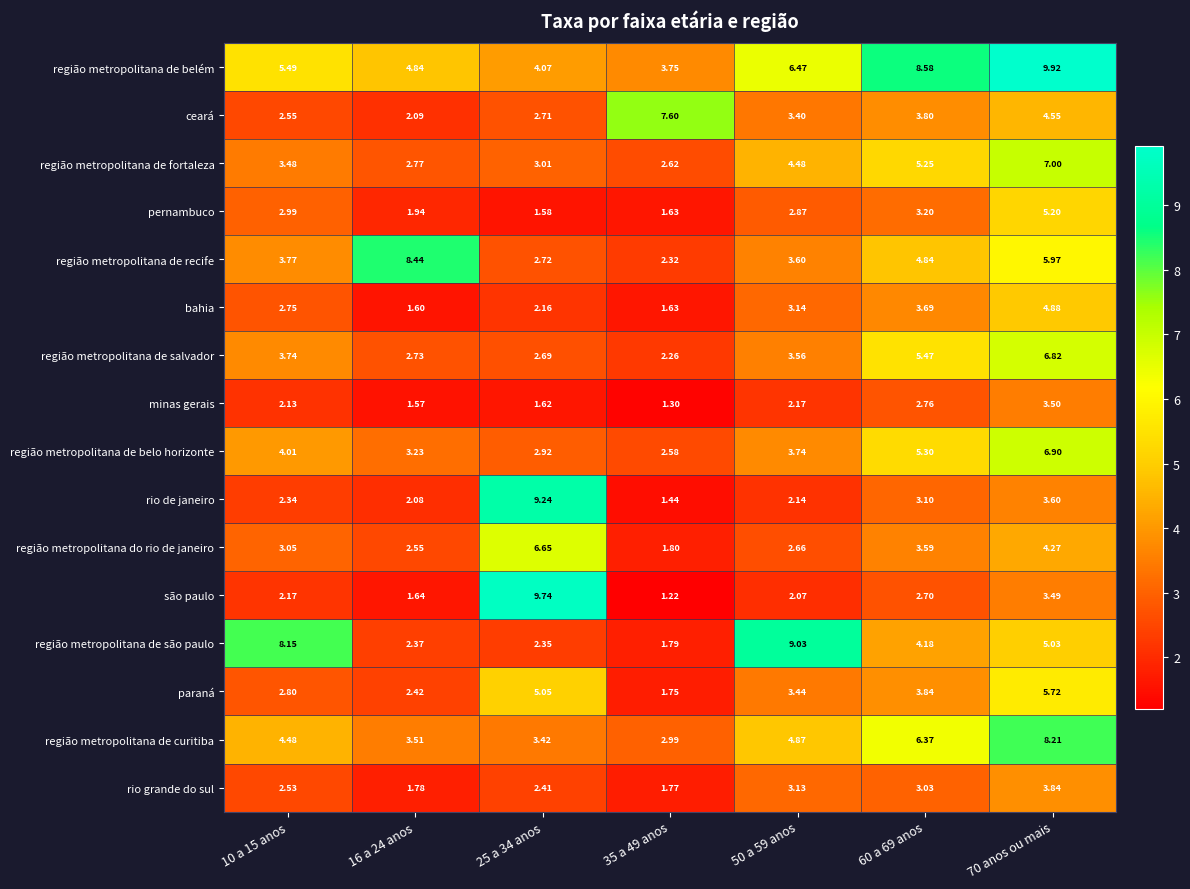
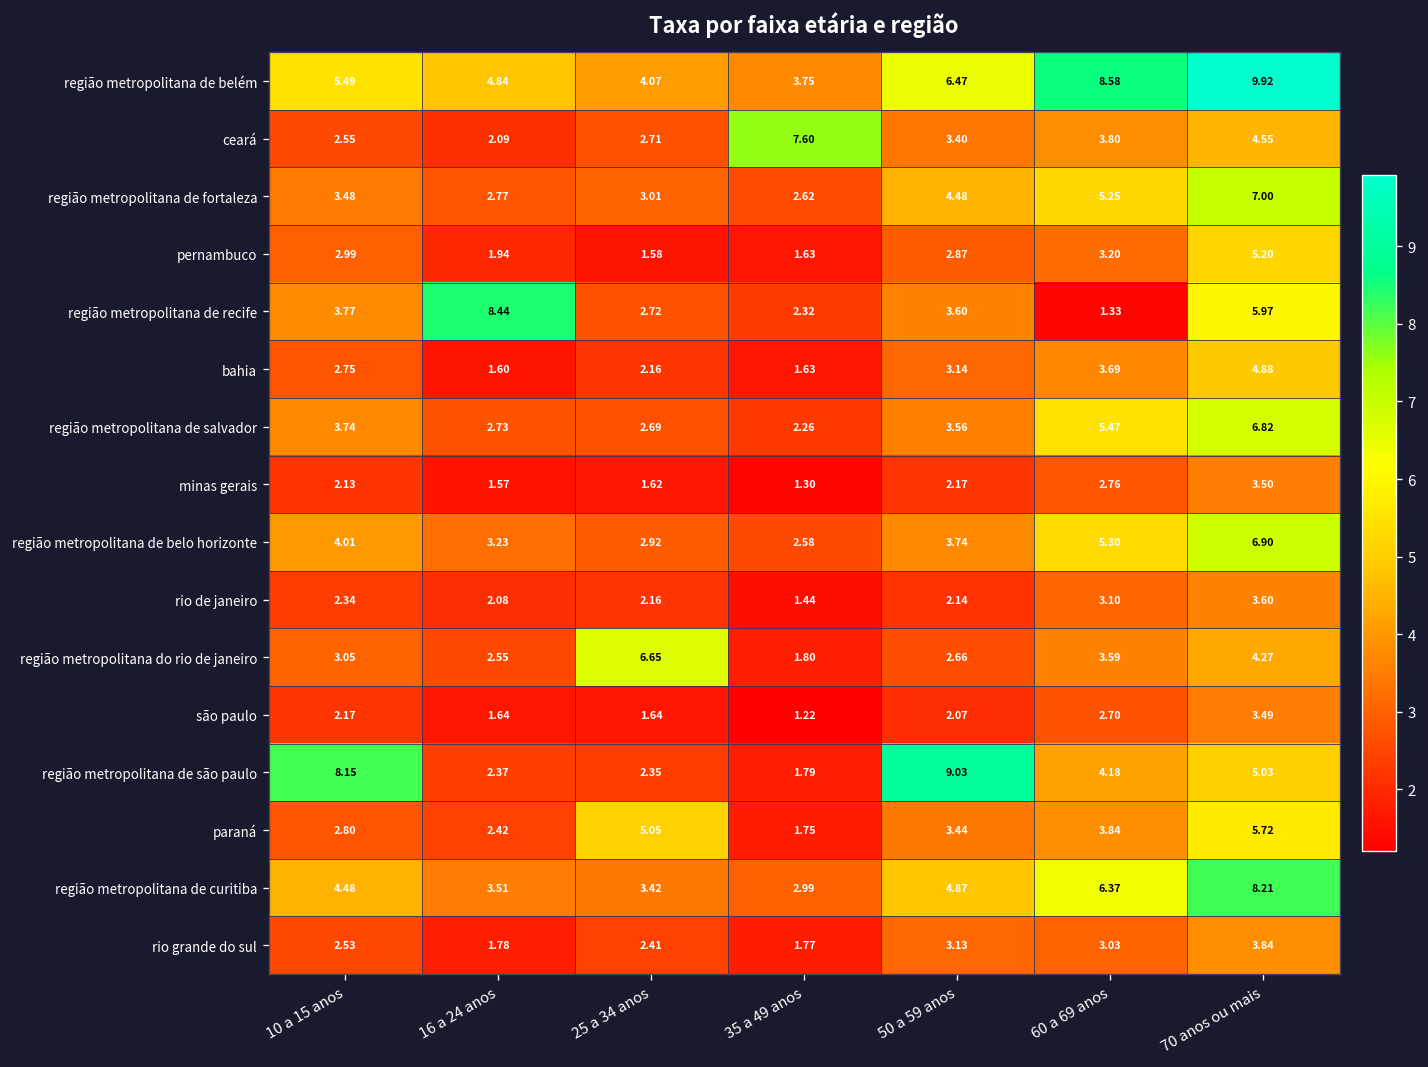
região metropolitana de recife, 60 a 69 anos: 4.84 -> 1.33
rio de janeiro, 25 a 34 anos: 9.24 -> 2.16
são paulo, 25 a 34 anos: 9.74 -> 1.64
